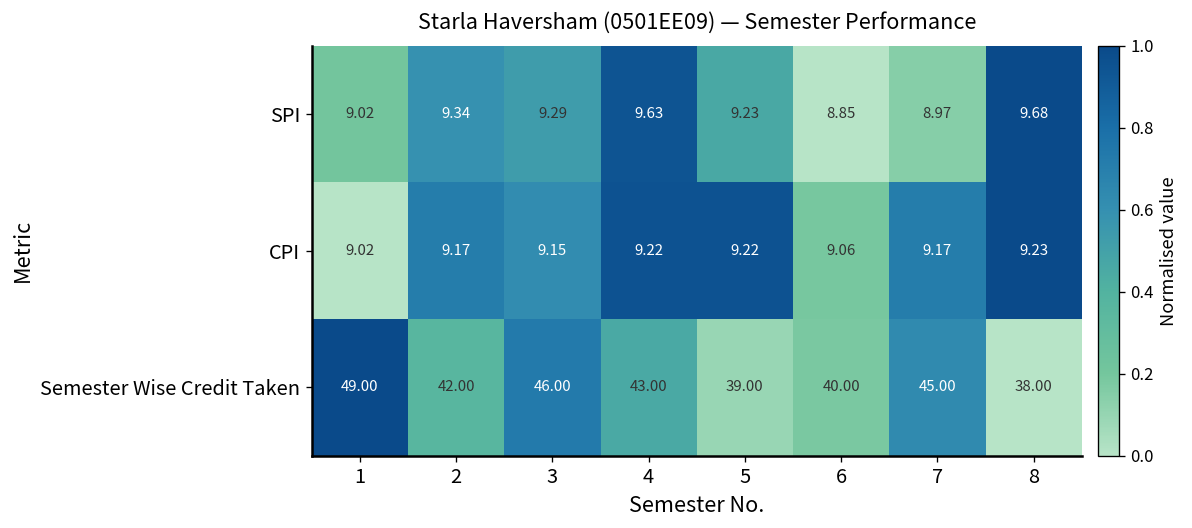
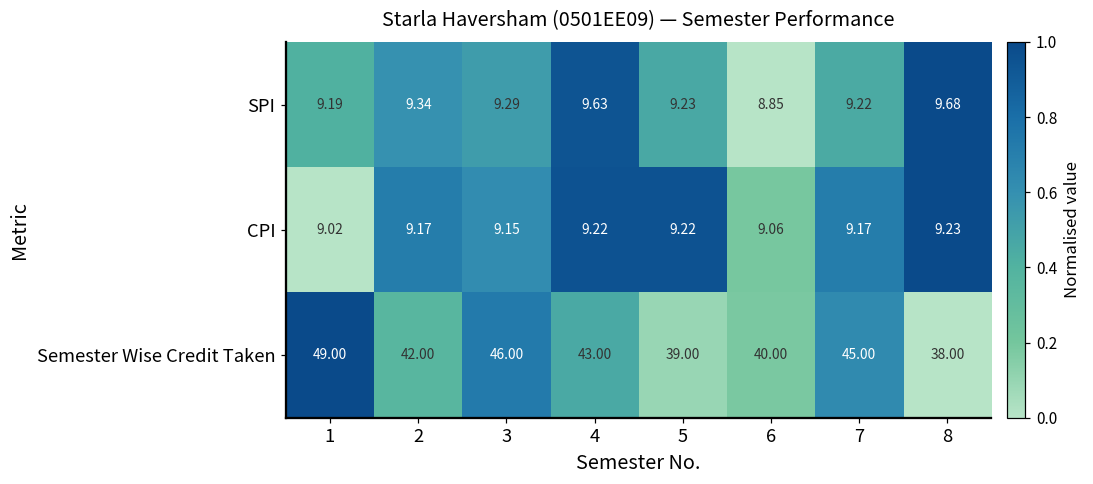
SPI, 1: 9.02 -> 9.19
SPI, 7: 8.97 -> 9.22
